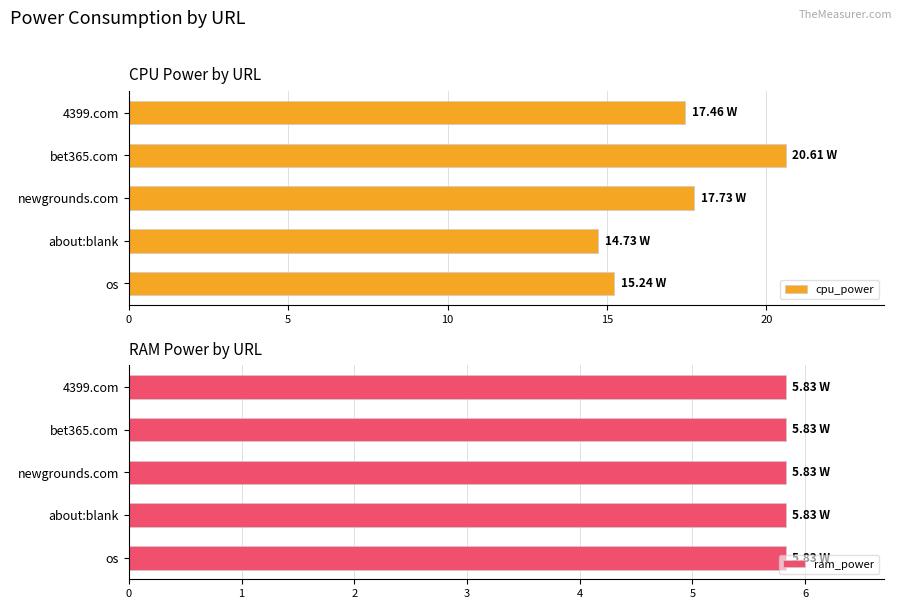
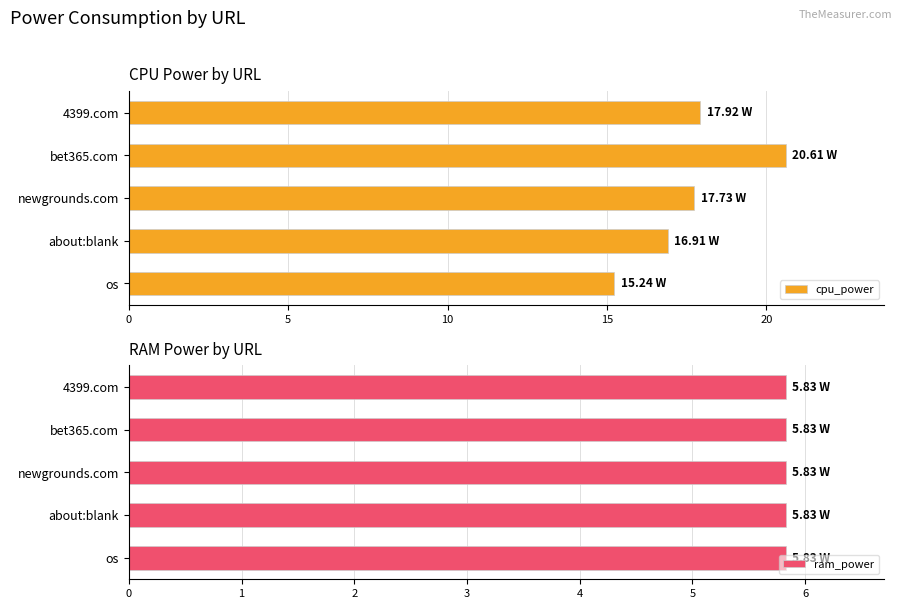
CPU Power by URL, 4399.com: 17.46 -> 17.92
CPU Power by URL, about:blank: 14.73 -> 16.91
